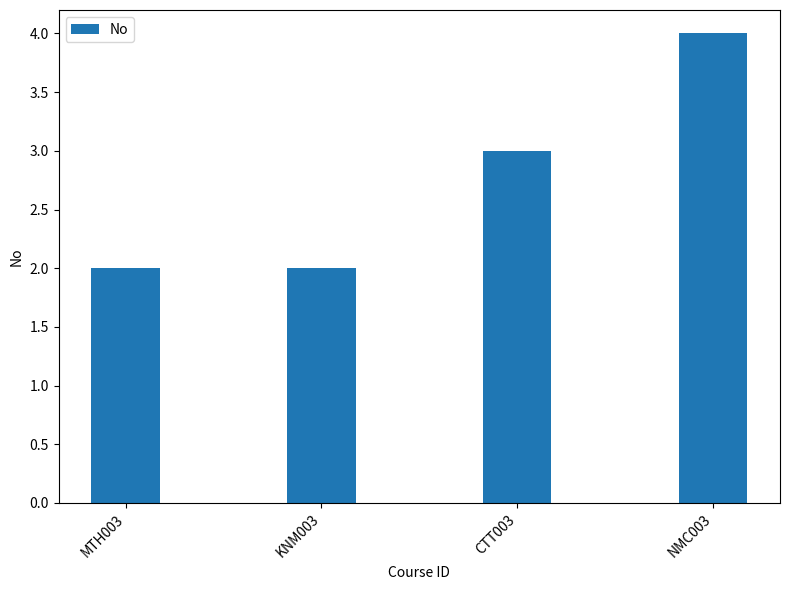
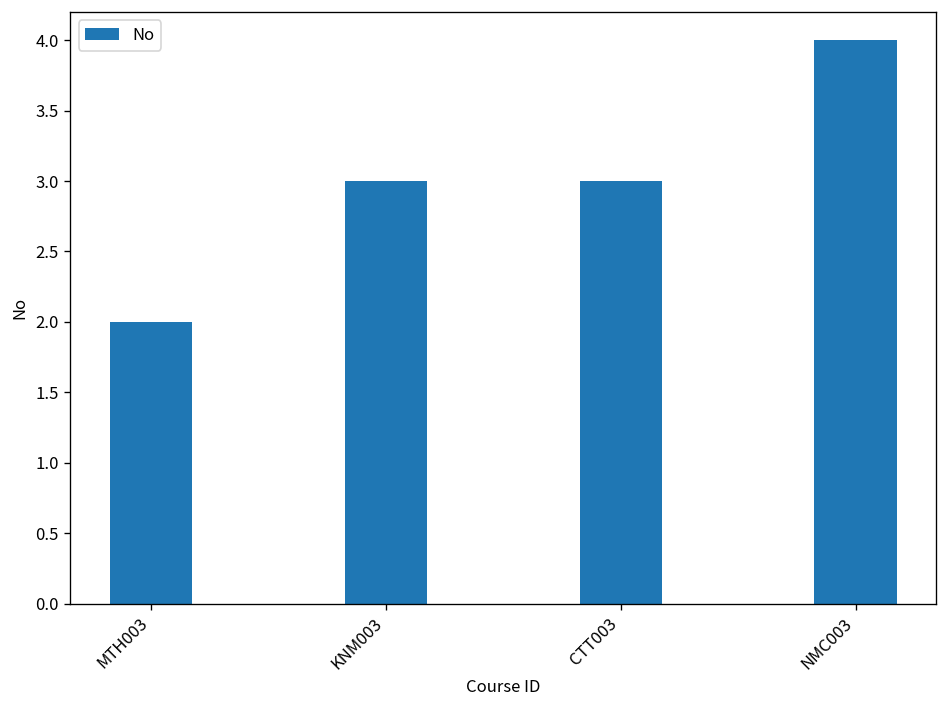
KNM003: 2 -> 3
